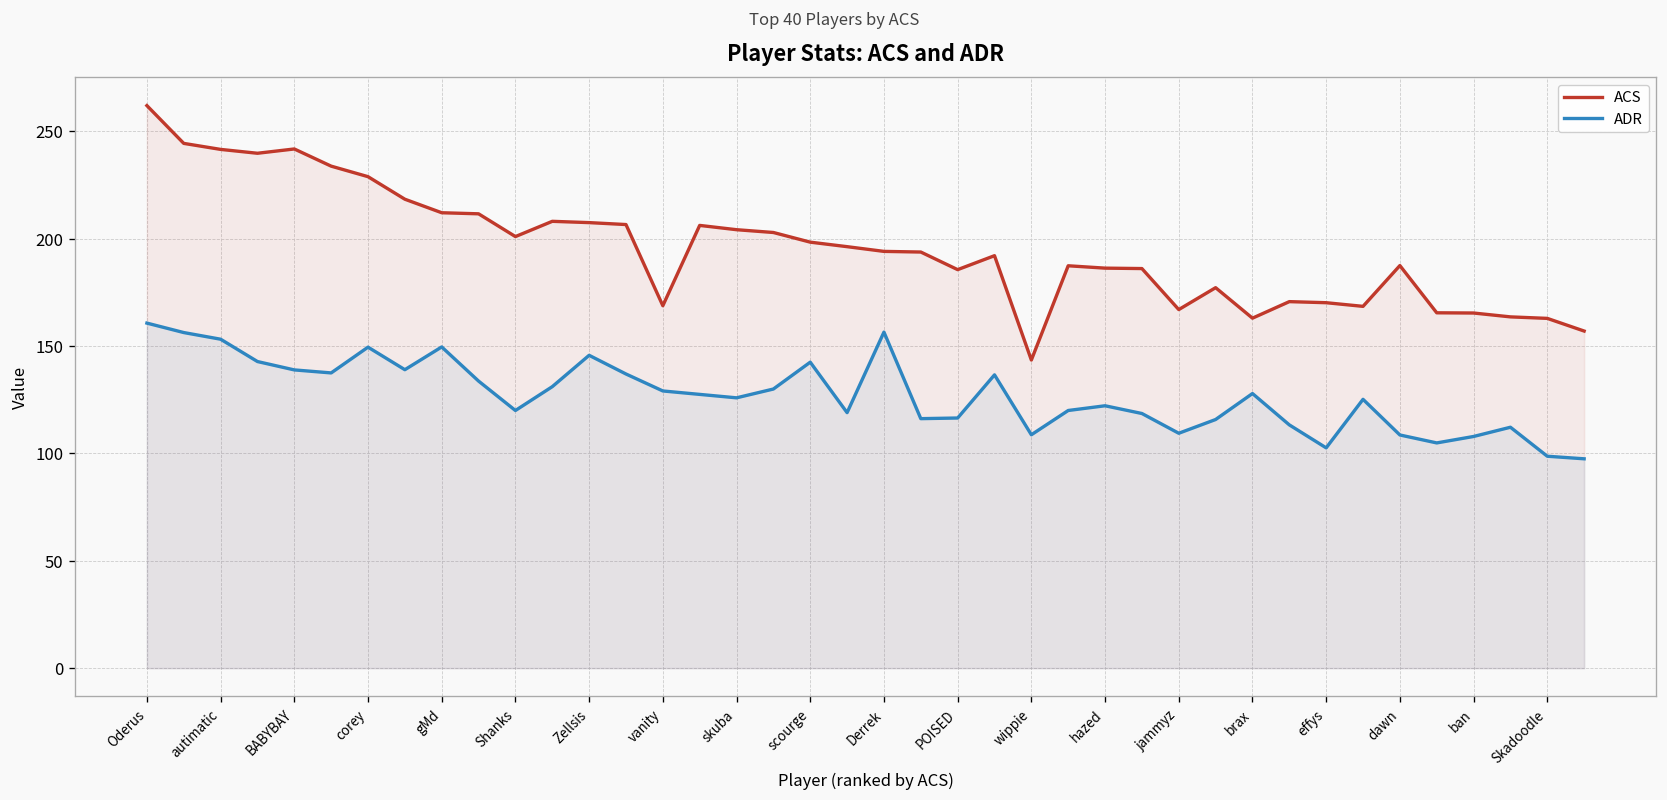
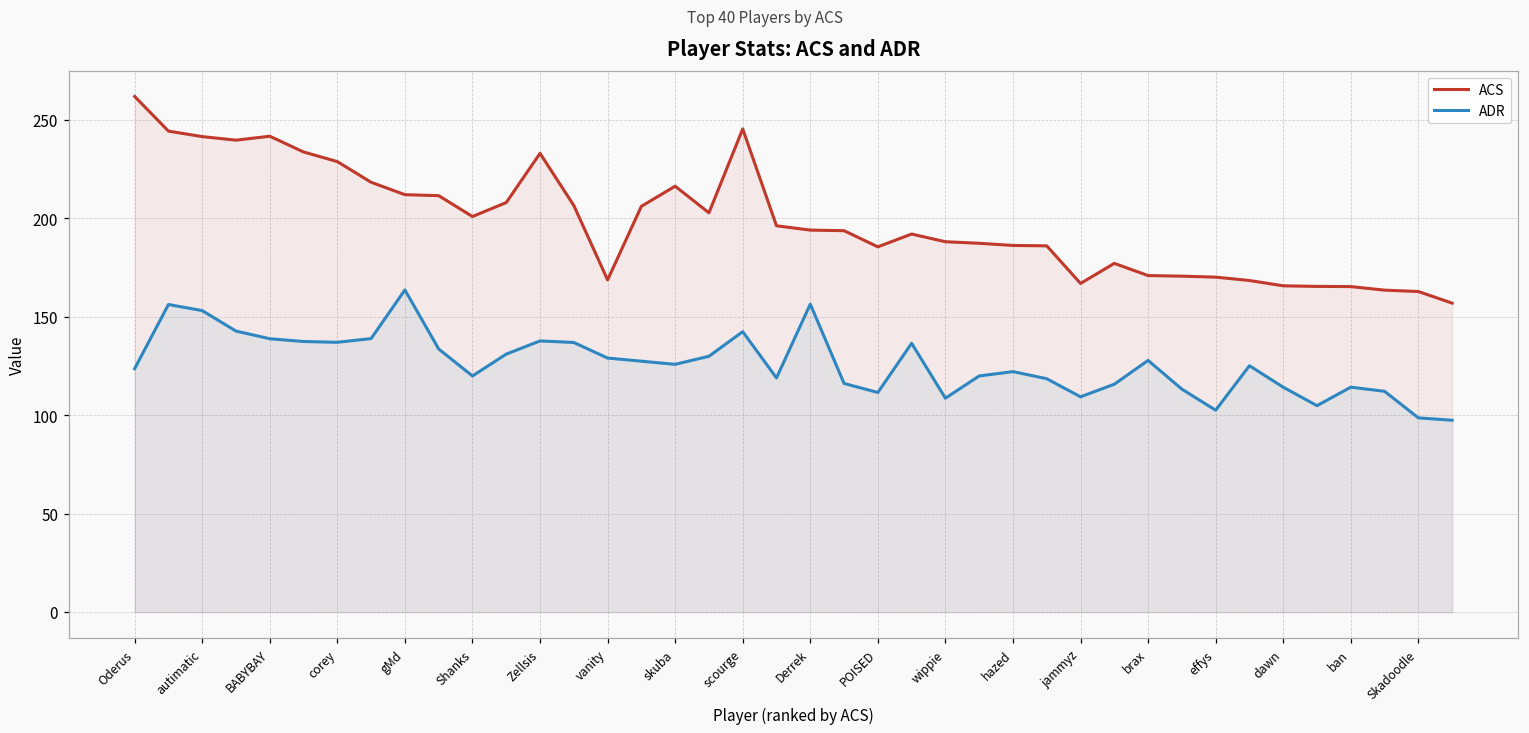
ADR, Oderus: 161 -> 124
ADR, corey: 150 -> 137
ADR, gMd: 150 -> 164
ACS, Zellsis: 208 -> 233
ADR, Zellsis: 146 -> 138
ACS, skuba: 204 -> 216
ACS, scourge: 198 -> 246
ADR, POISED: 117 -> 112
ACS, wippie: 144 -> 188
ACS, brax: 163 -> 171
ACS, dawn: 188 -> 166
ADR, dawn: 109 -> 114
ADR, ban: 108 -> 114
